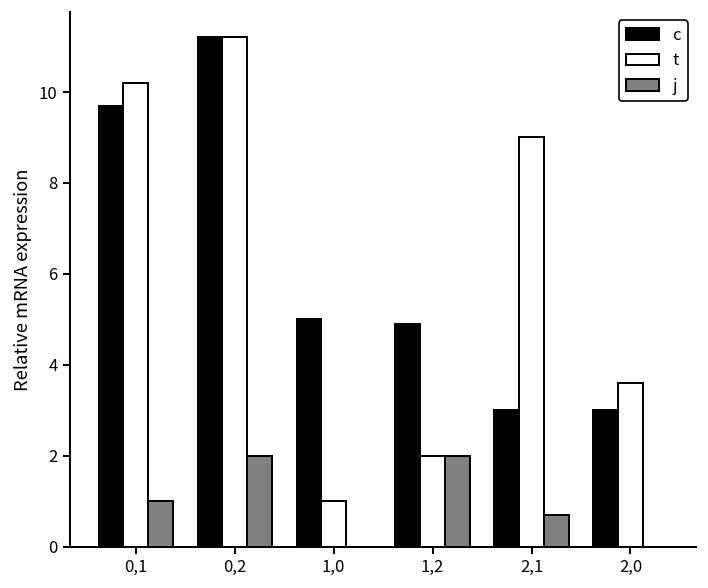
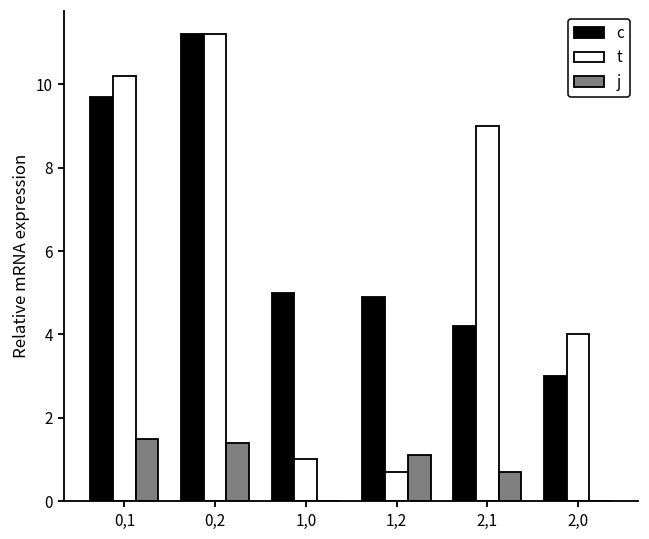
j, 0,1: 1.0 -> 1.5
j, 0,2: 2.0 -> 1.4
t, 1,2: 2.0 -> 0.7
j, 1,2: 2.0 -> 1.1
c, 2,1: 3.0 -> 4.2
t, 2,0: 3.6 -> 4.0
